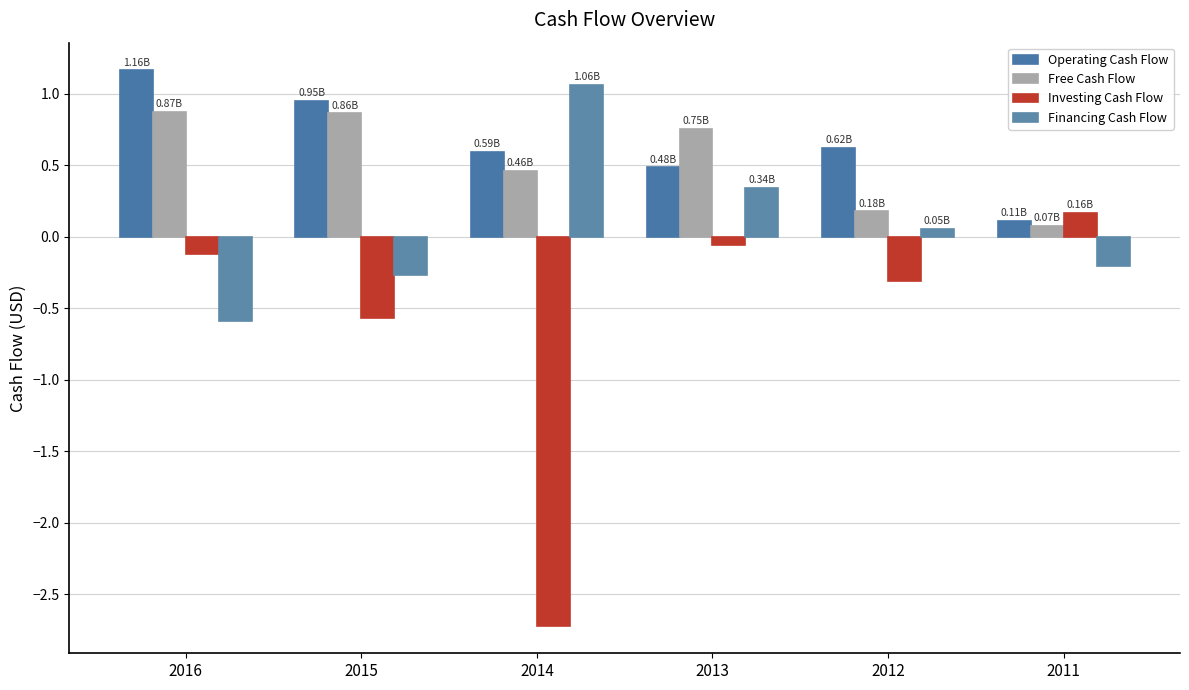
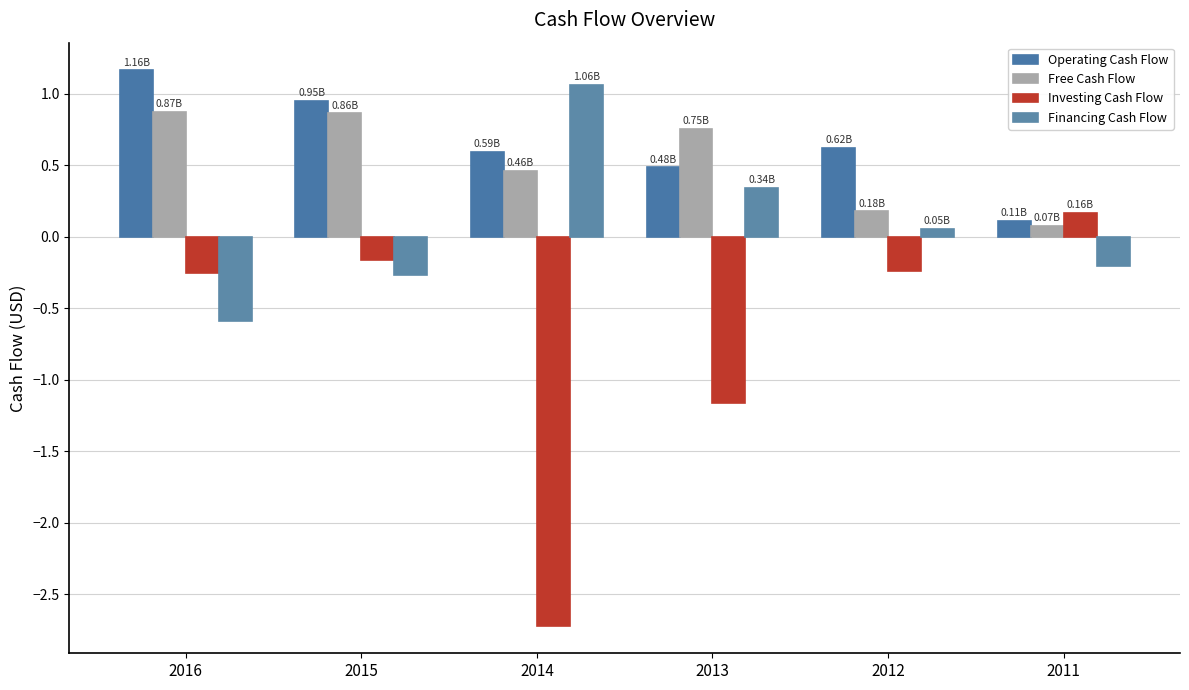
Investing Cash Flow, 2016: -0.12 -> -0.25
Investing Cash Flow, 2015: -0.57 -> -0.16
Investing Cash Flow, 2013: -0.06 -> -1.16
Investing Cash Flow, 2012: -0.31 -> -0.24
